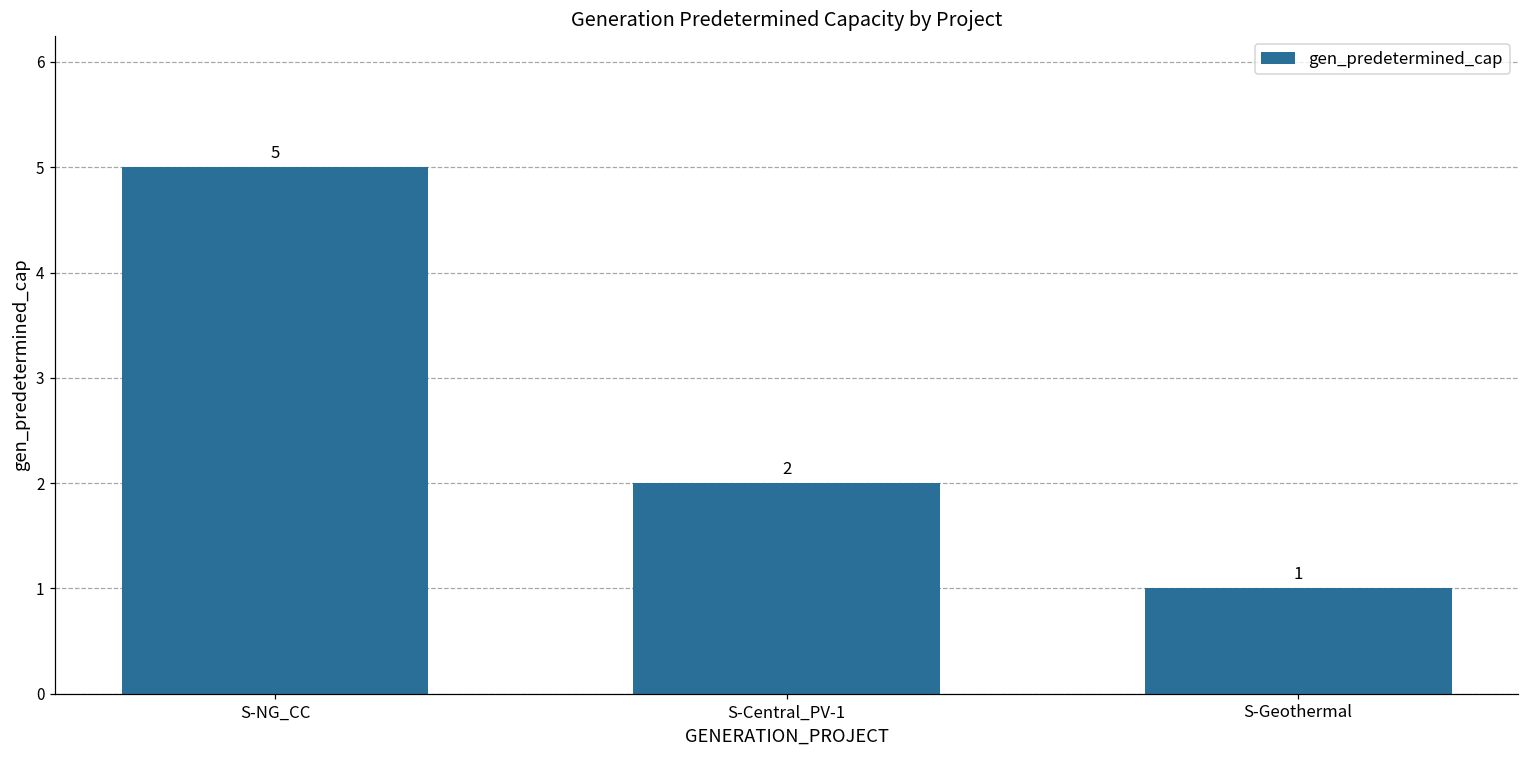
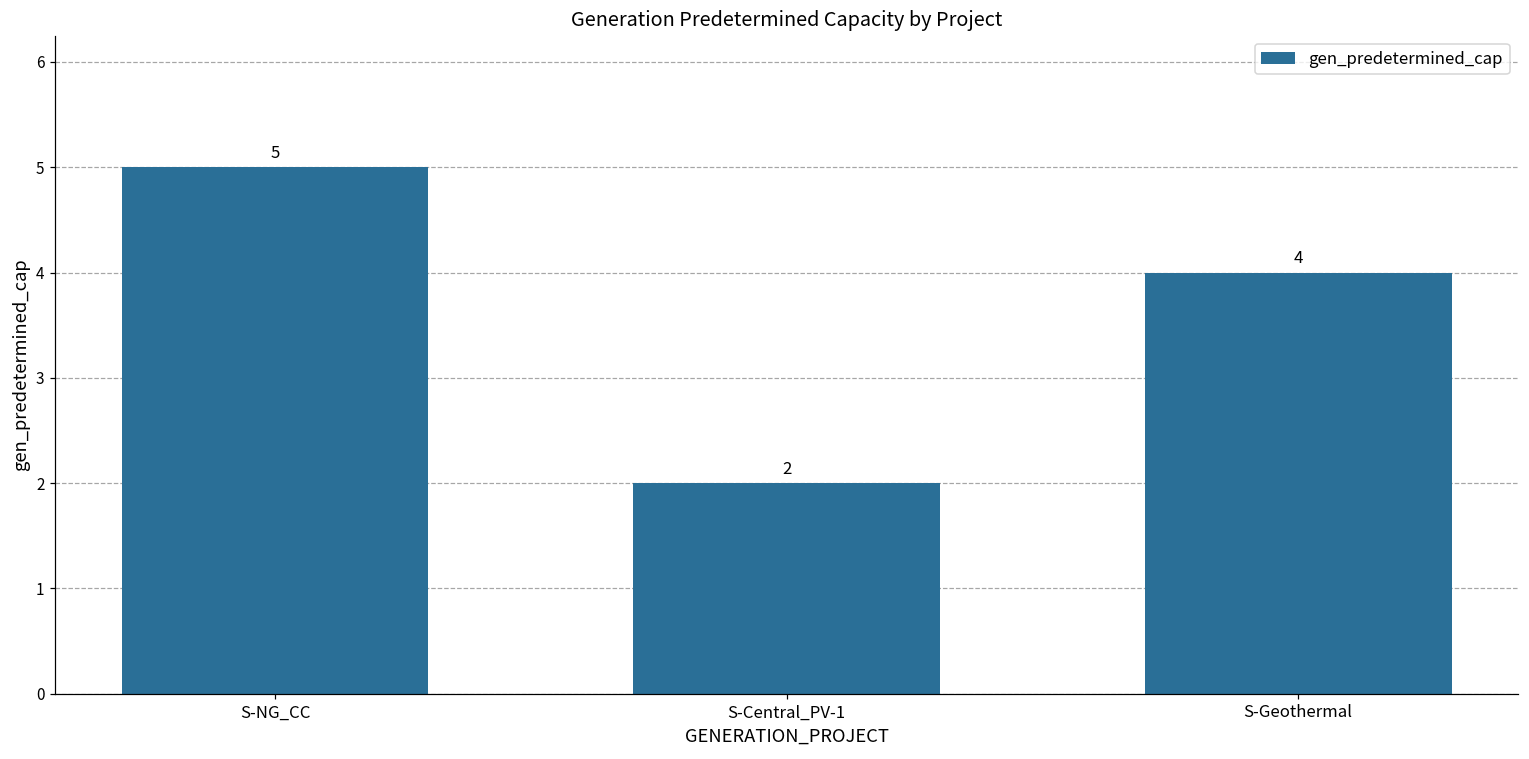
S-Geothermal: 1 -> 4
